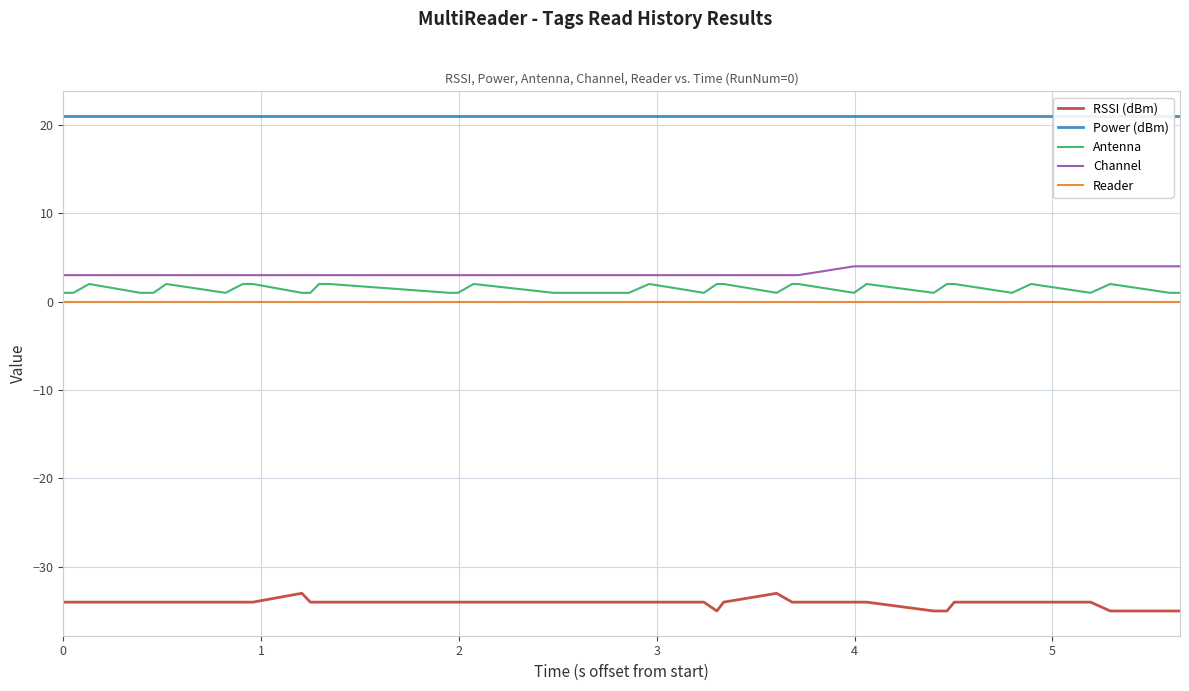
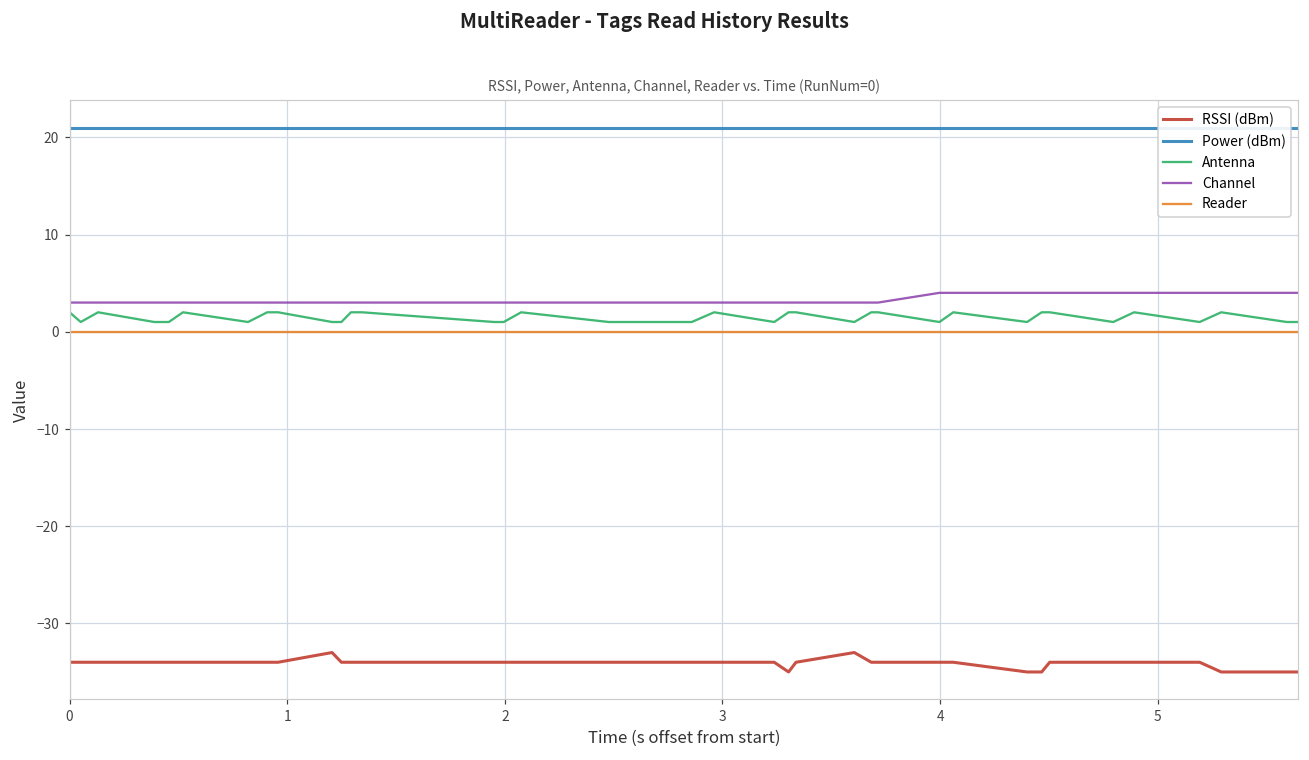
Antenna, 0: 1 -> 2
